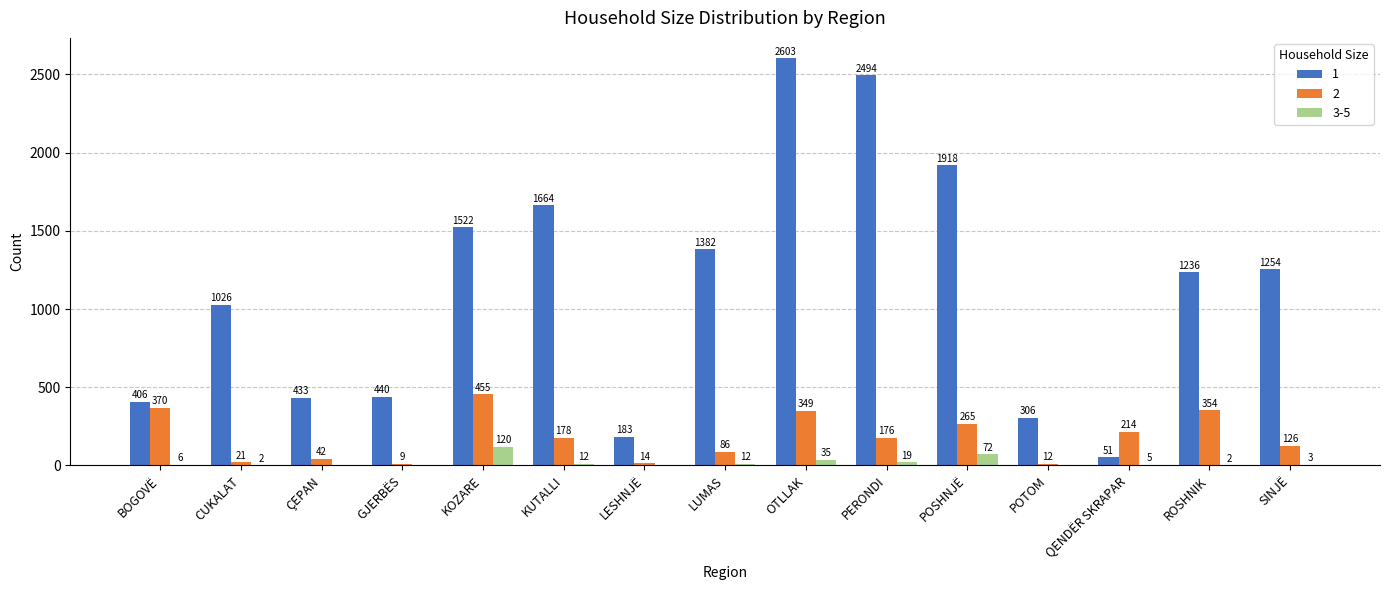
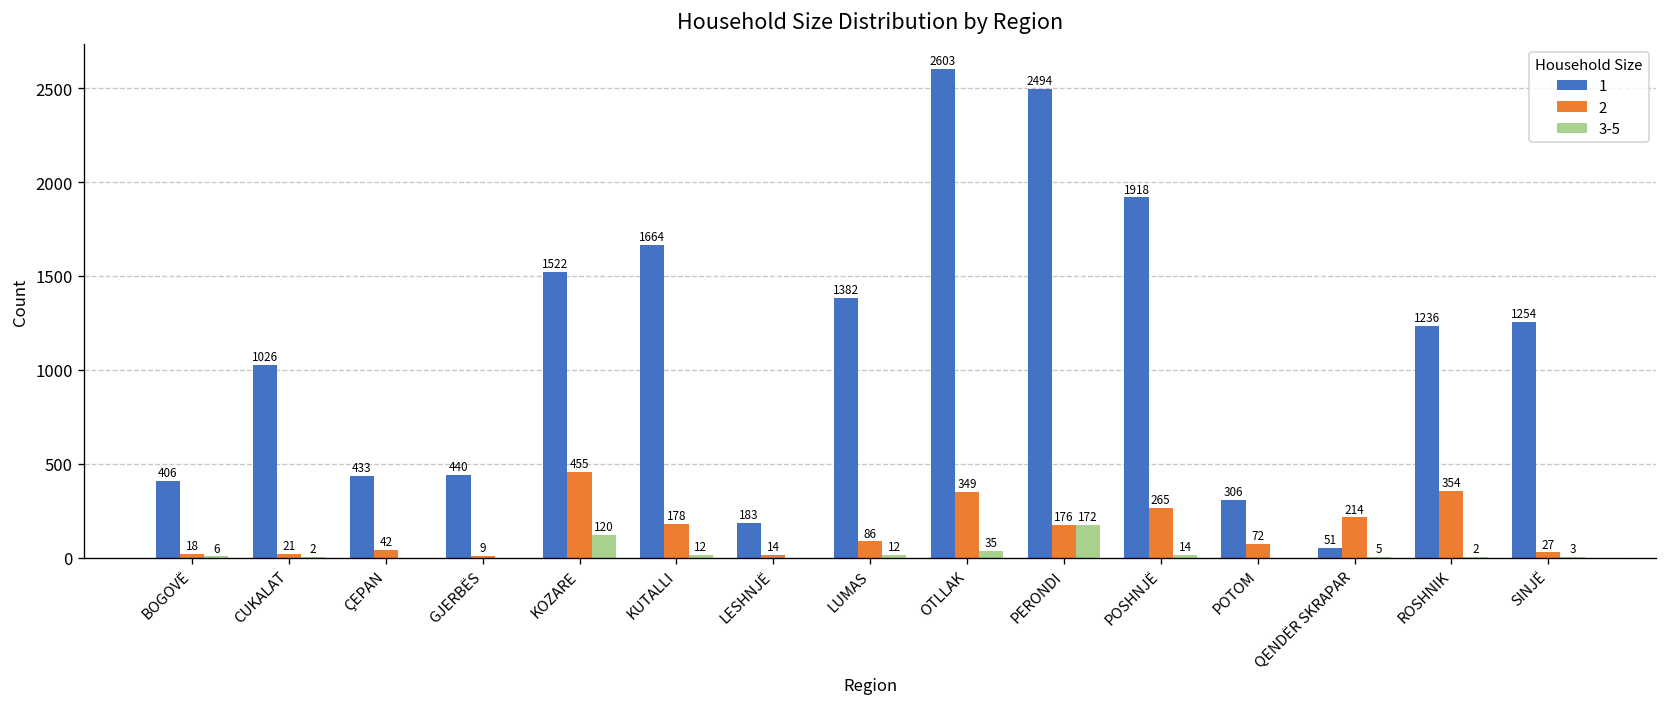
2, BOGOVË: 370 -> 18
3-5, PERONDI: 19 -> 172
3-5, POSHNJË: 72 -> 14
2, POTOM: 12 -> 72
2, SINJË: 126 -> 27
